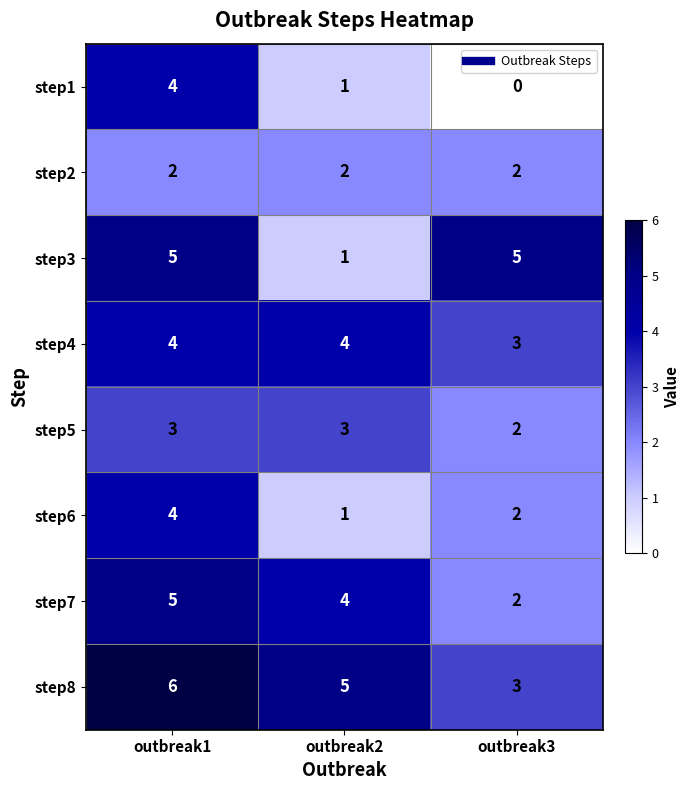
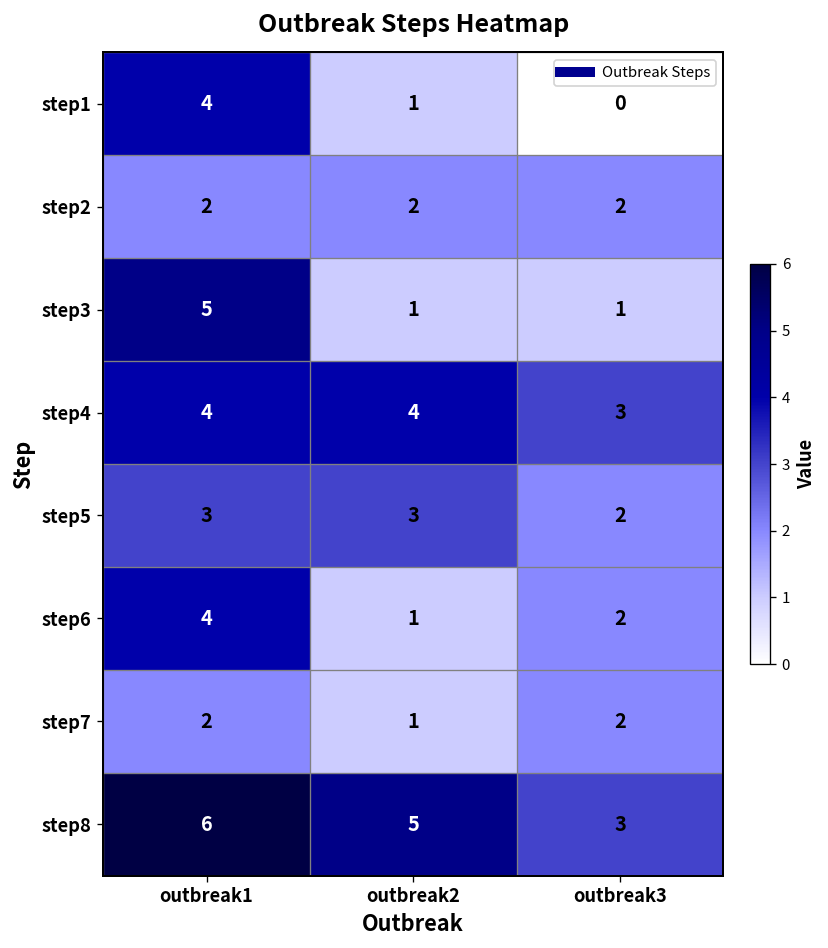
step3, outbreak3: 5 -> 1
step7, outbreak1: 5 -> 2
step7, outbreak2: 4 -> 1
